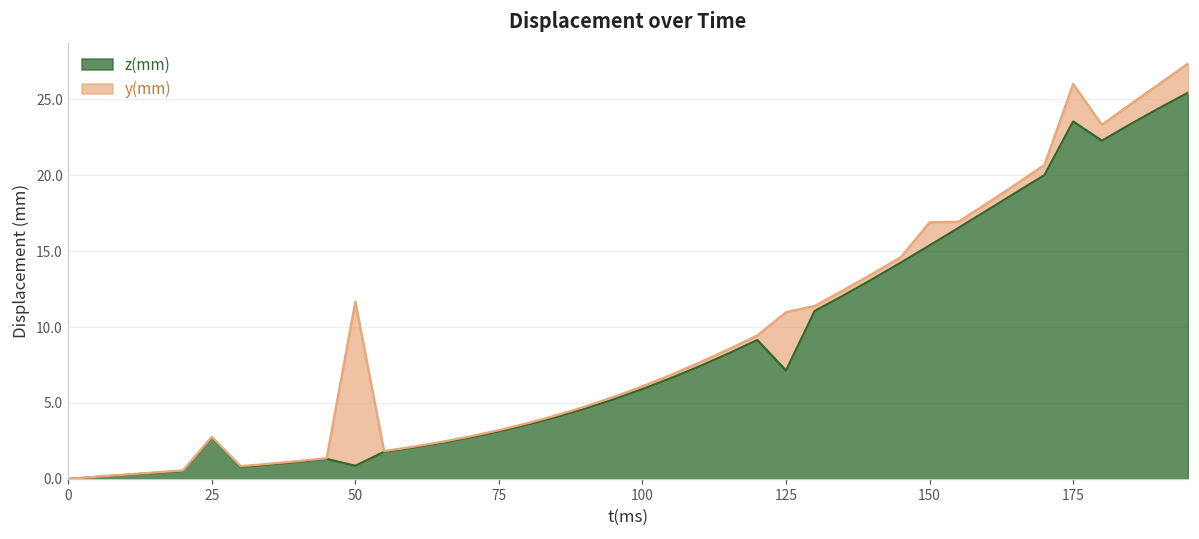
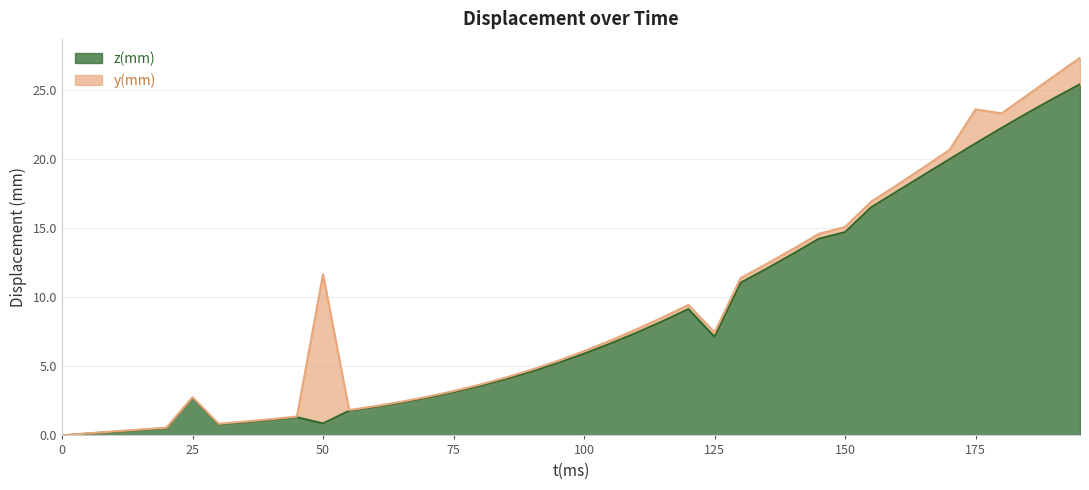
y(mm), 125: 3.8 -> 0.3
z(mm), 150: 15.4 -> 14.7
y(mm), 150: 1.5 -> 0.4
z(mm), 175: 23.5 -> 21.1
